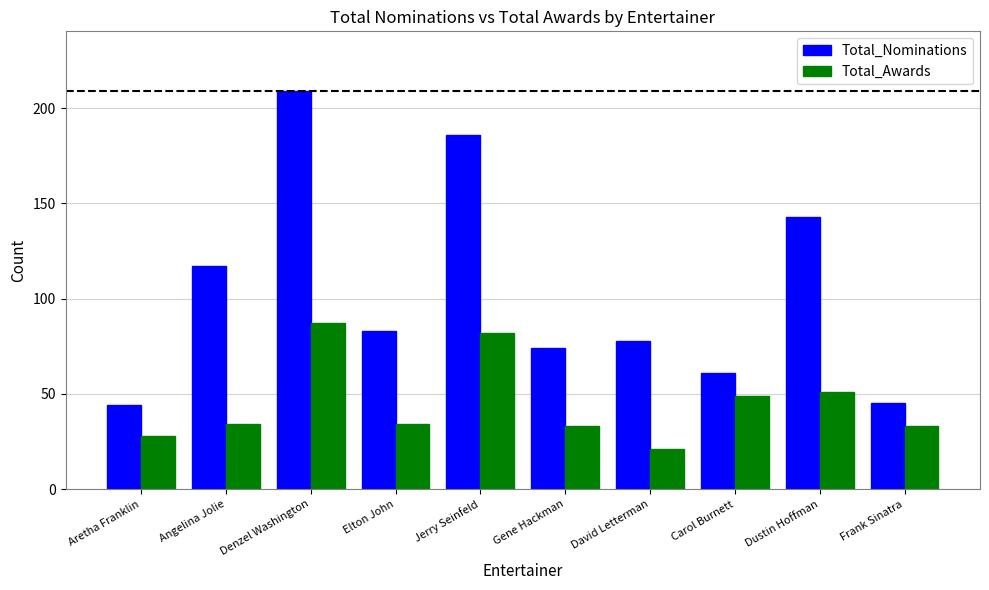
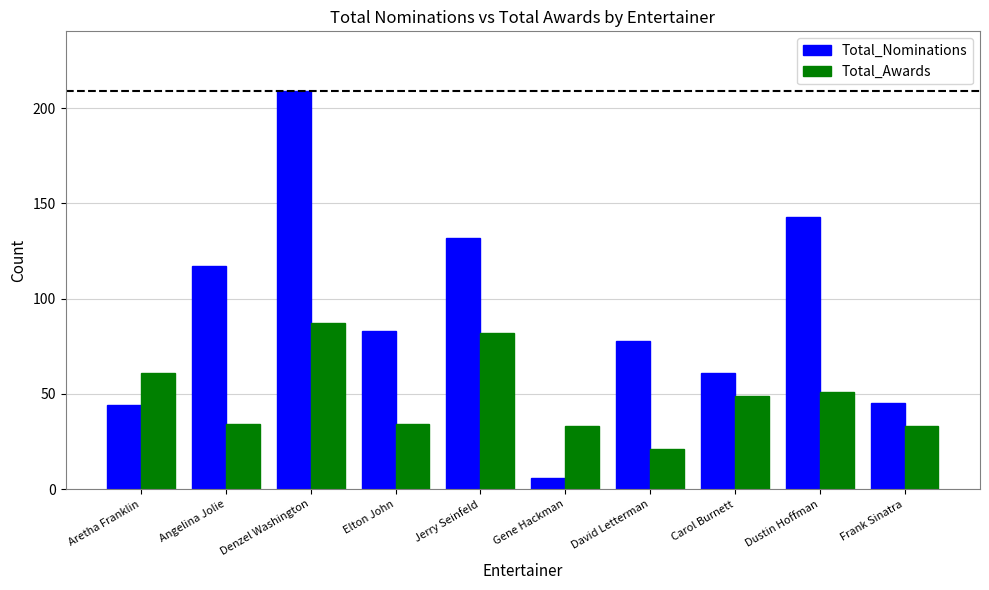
Total_Awards, Aretha Franklin: 28 -> 61
Total_Nominations, Jerry Seinfeld: 186 -> 132
Total_Nominations, Gene Hackman: 74 -> 6
